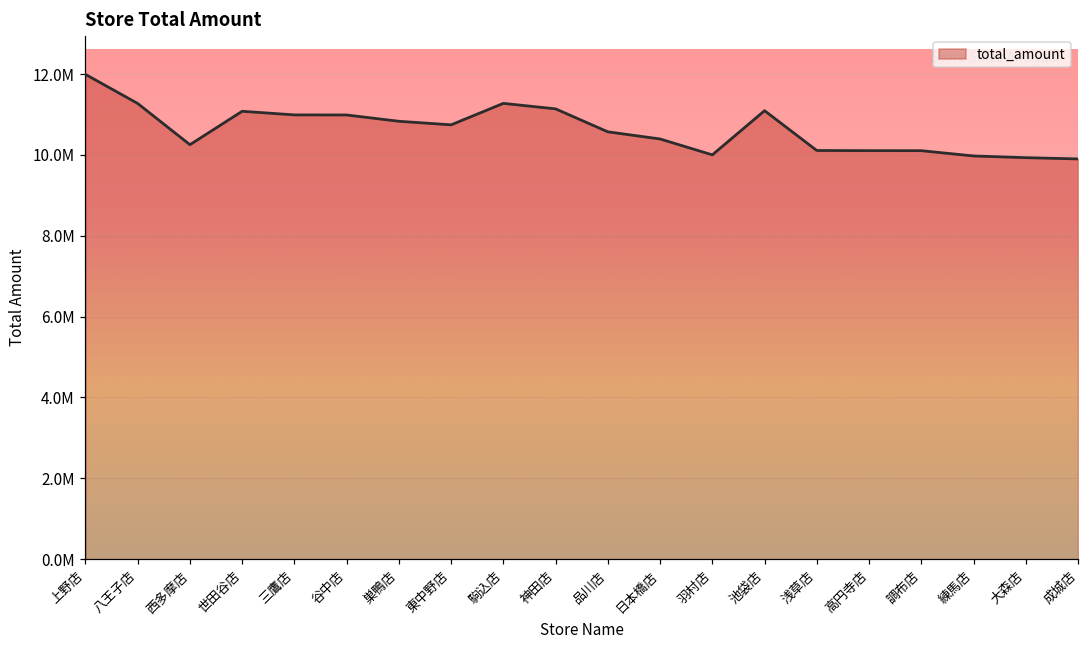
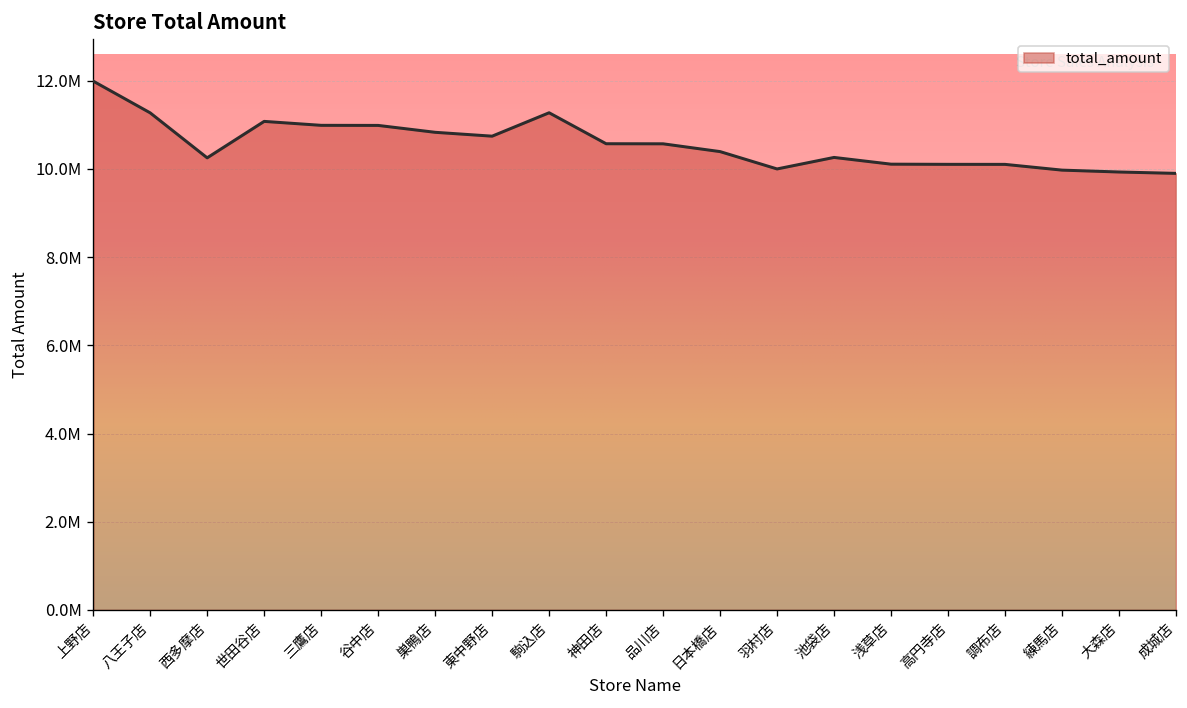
神田店: 11100000 -> 10600000
池袋店: 11100000 -> 10300000
